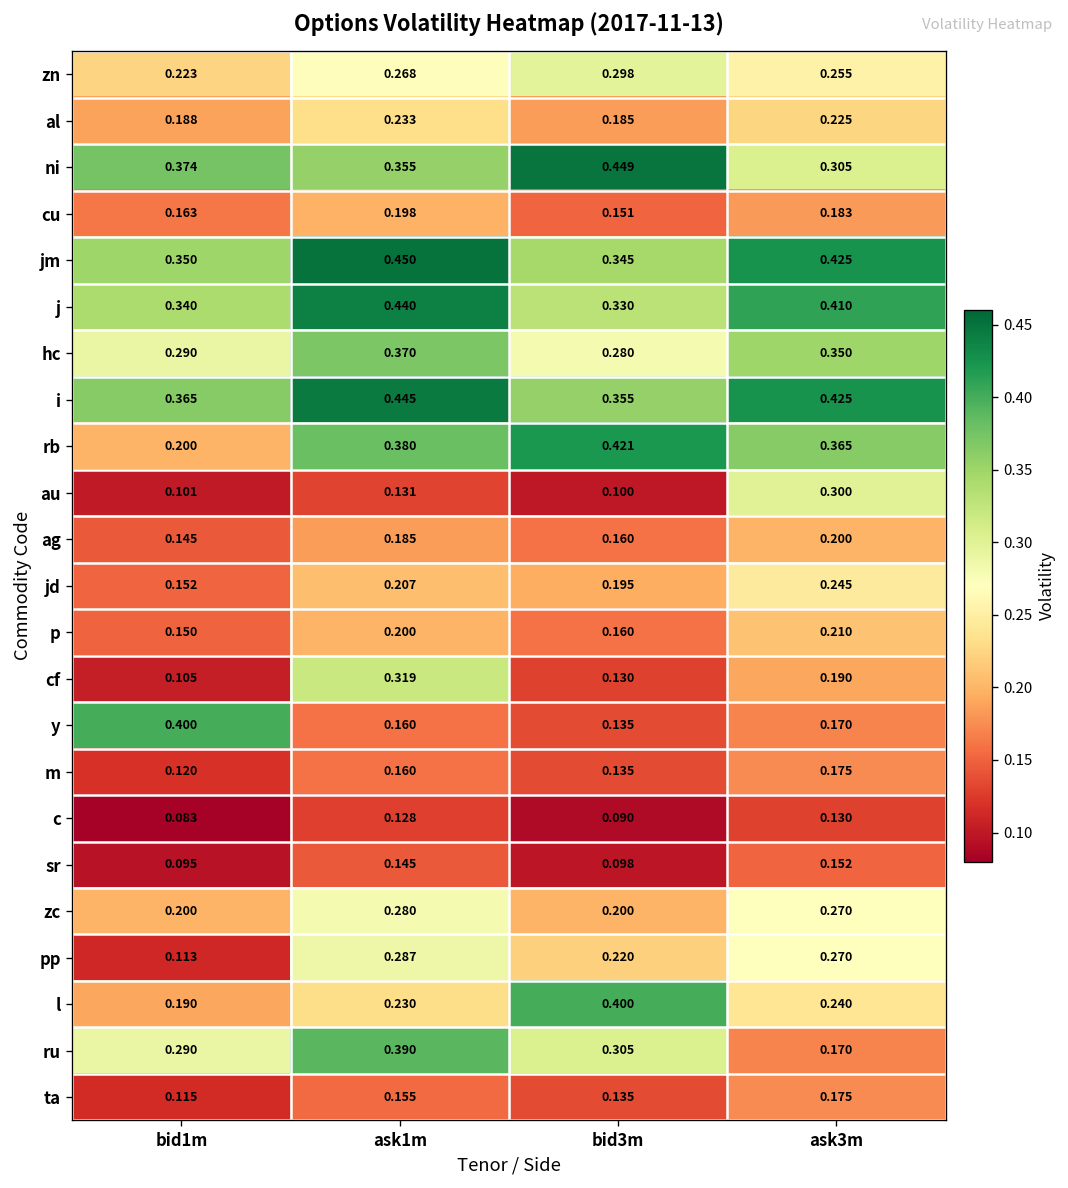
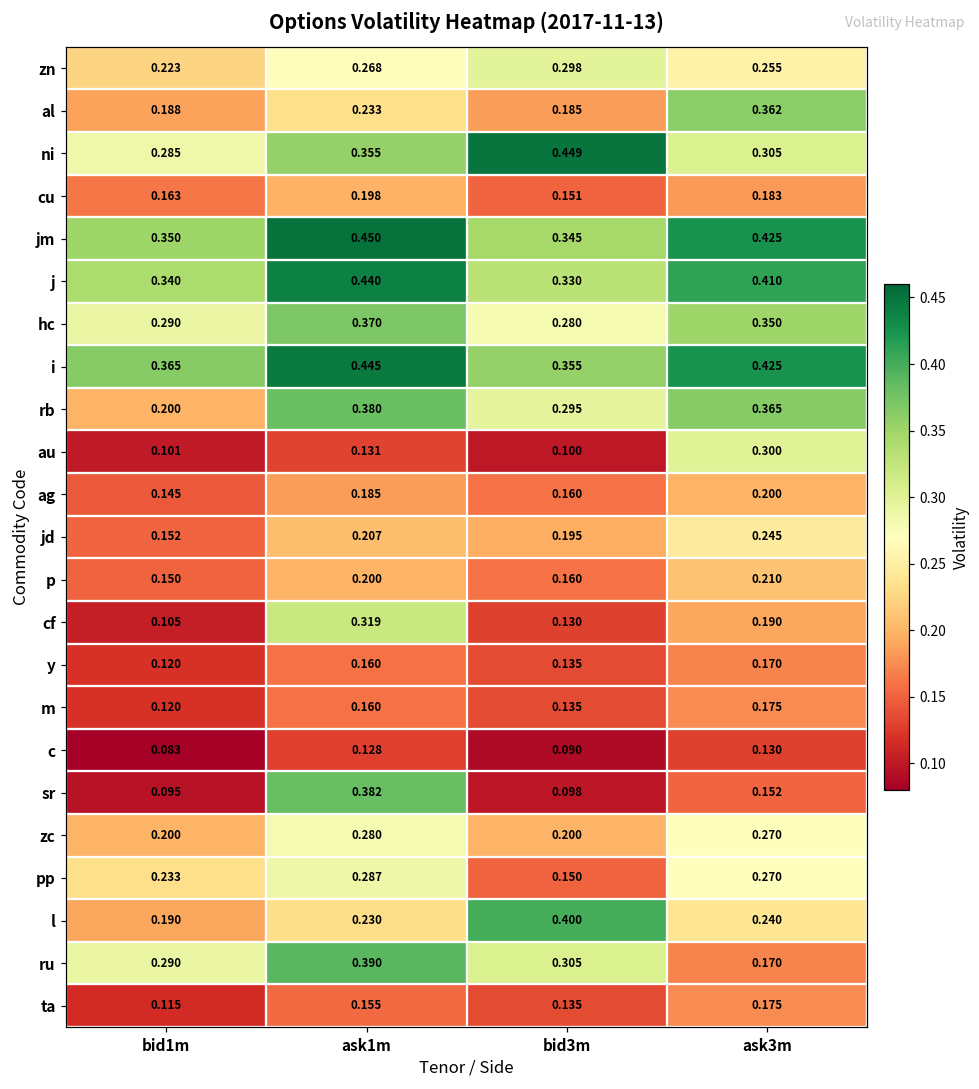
al, ask3m: 0.225 -> 0.362
ni, bid1m: 0.374 -> 0.285
rb, bid3m: 0.421 -> 0.295
y, bid1m: 0.400 -> 0.120
sr, ask1m: 0.145 -> 0.382
pp, bid1m: 0.113 -> 0.233
pp, bid3m: 0.220 -> 0.150
